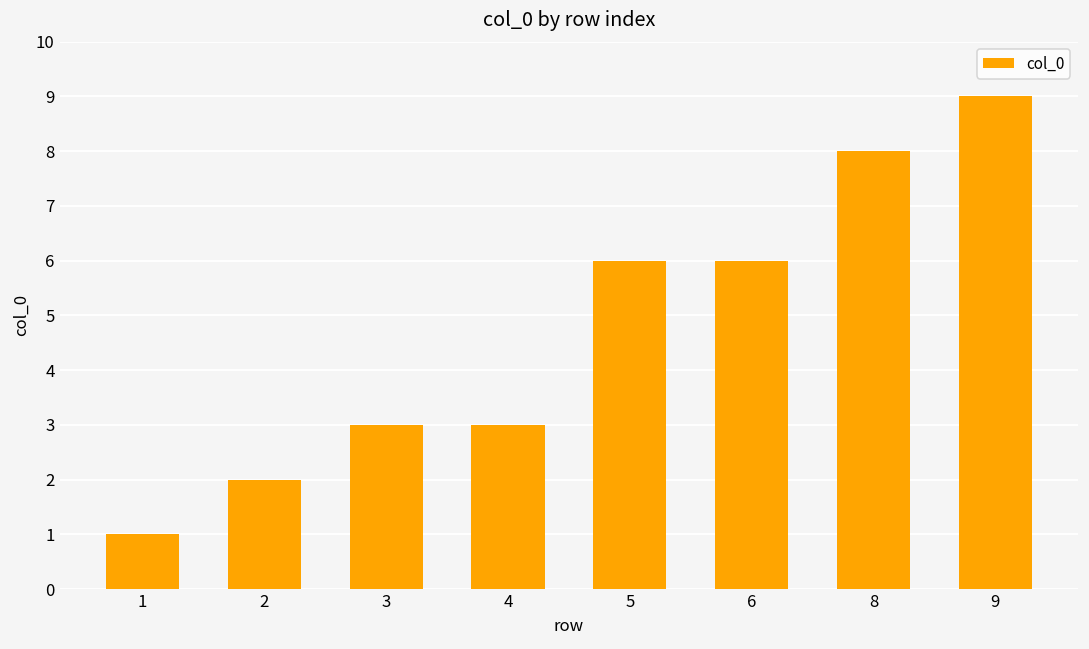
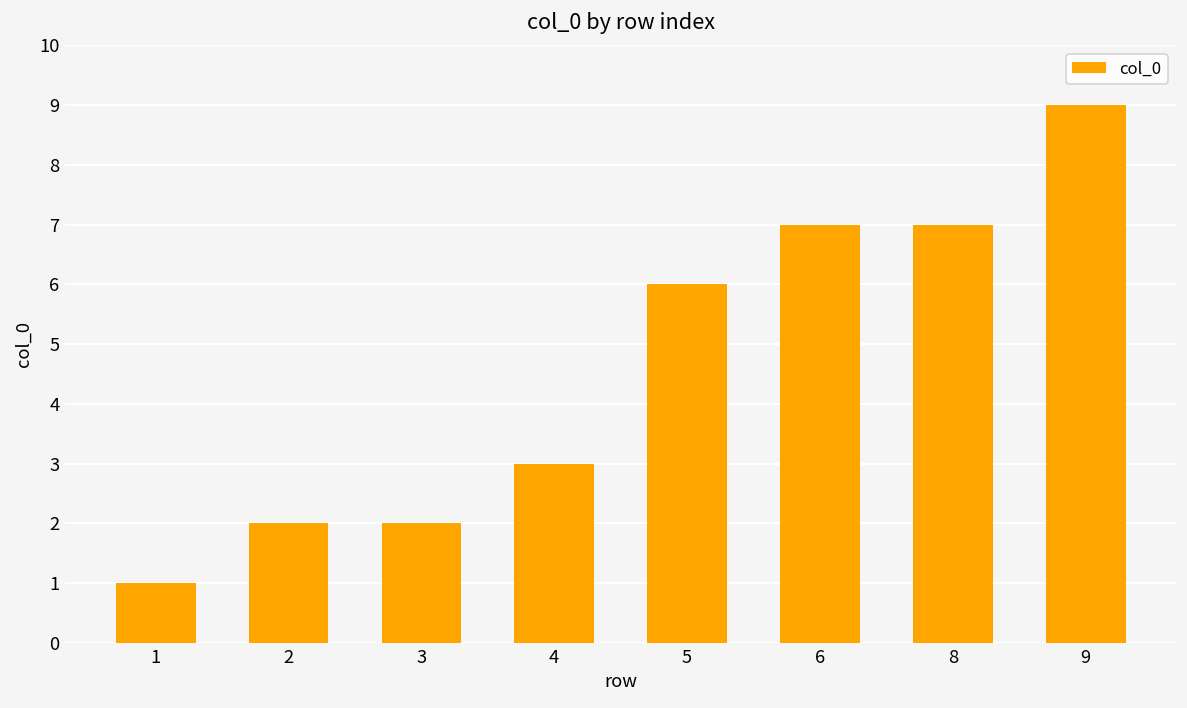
3: 3 -> 2
6: 6 -> 7
8: 8 -> 7
